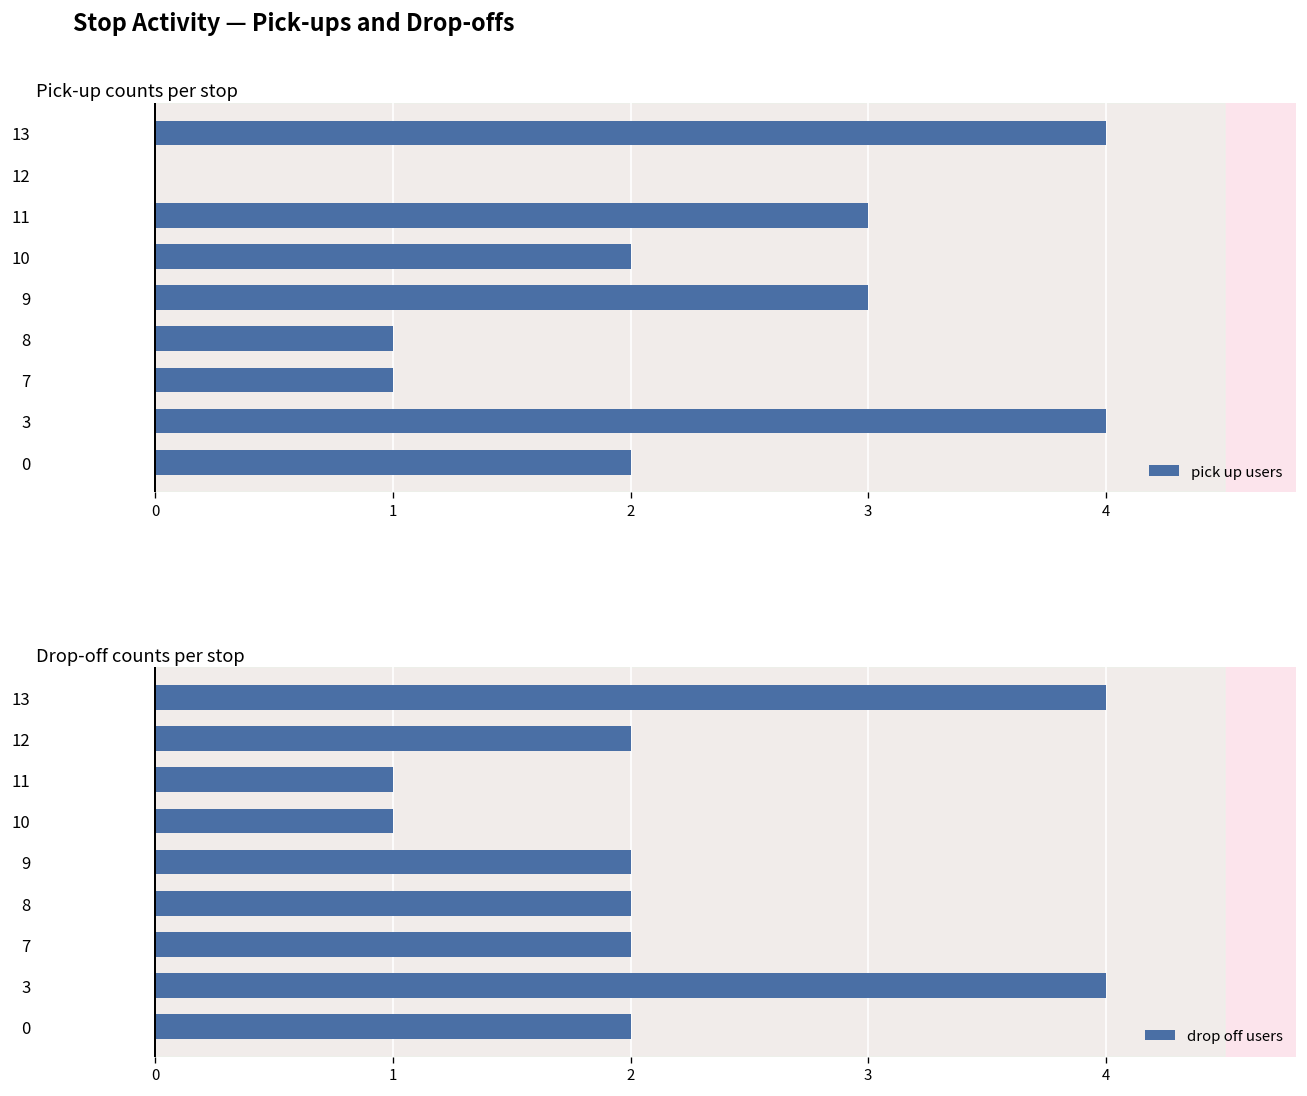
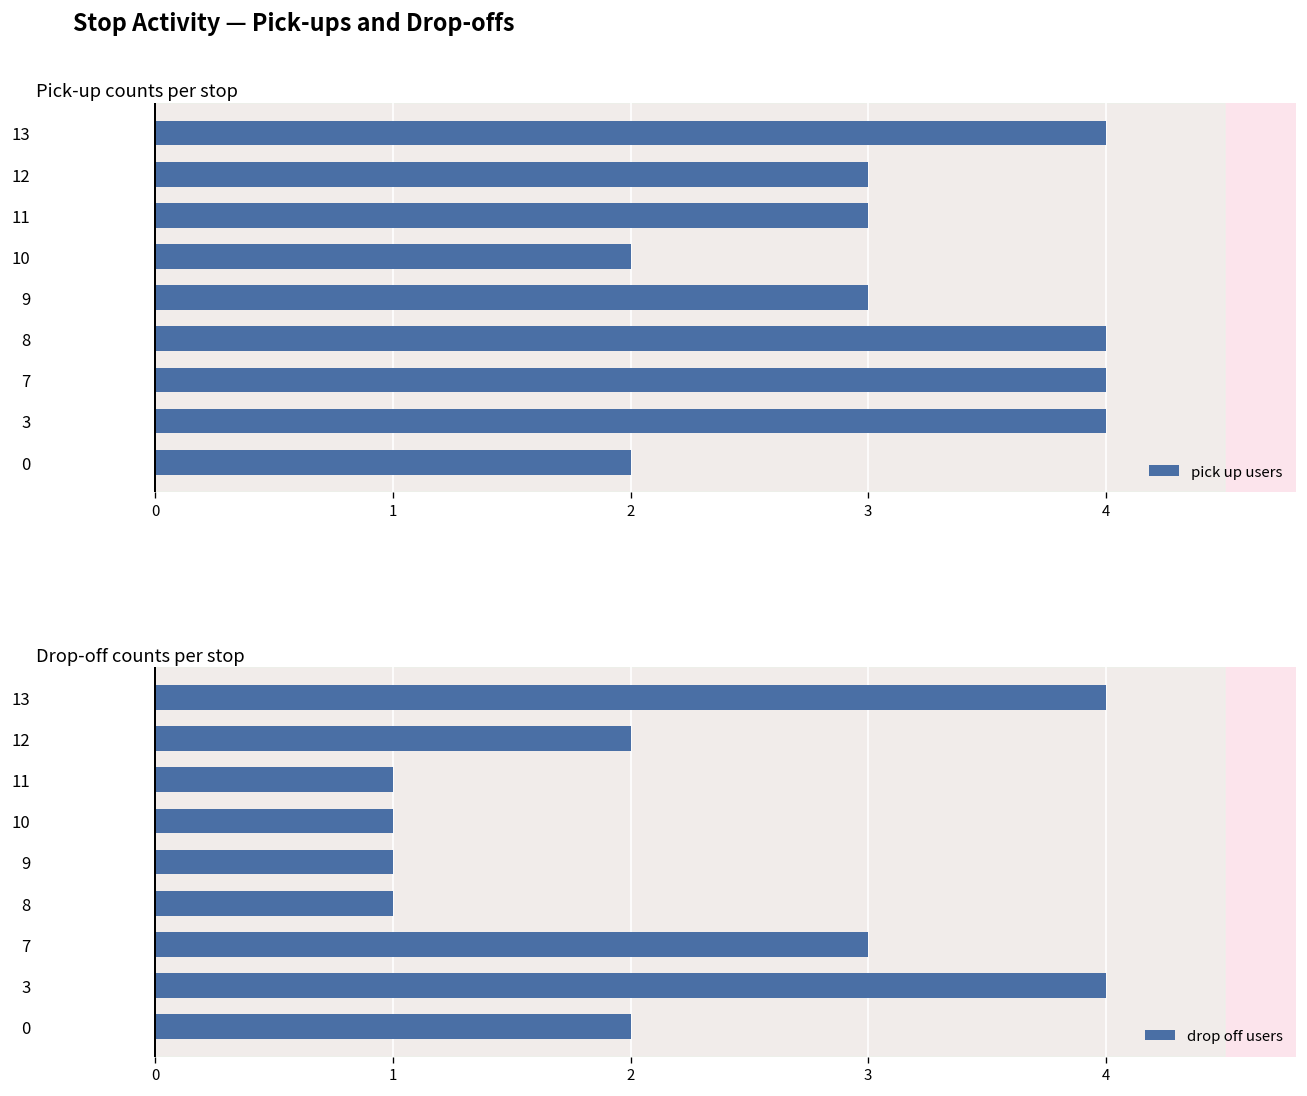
Pick-up counts per stop, 12: 0 -> 3
Pick-up counts per stop, 8: 1 -> 4
Pick-up counts per stop, 7: 1 -> 4
Drop-off counts per stop, 9: 2 -> 1
Drop-off counts per stop, 8: 2 -> 1
Drop-off counts per stop, 7: 2 -> 3
